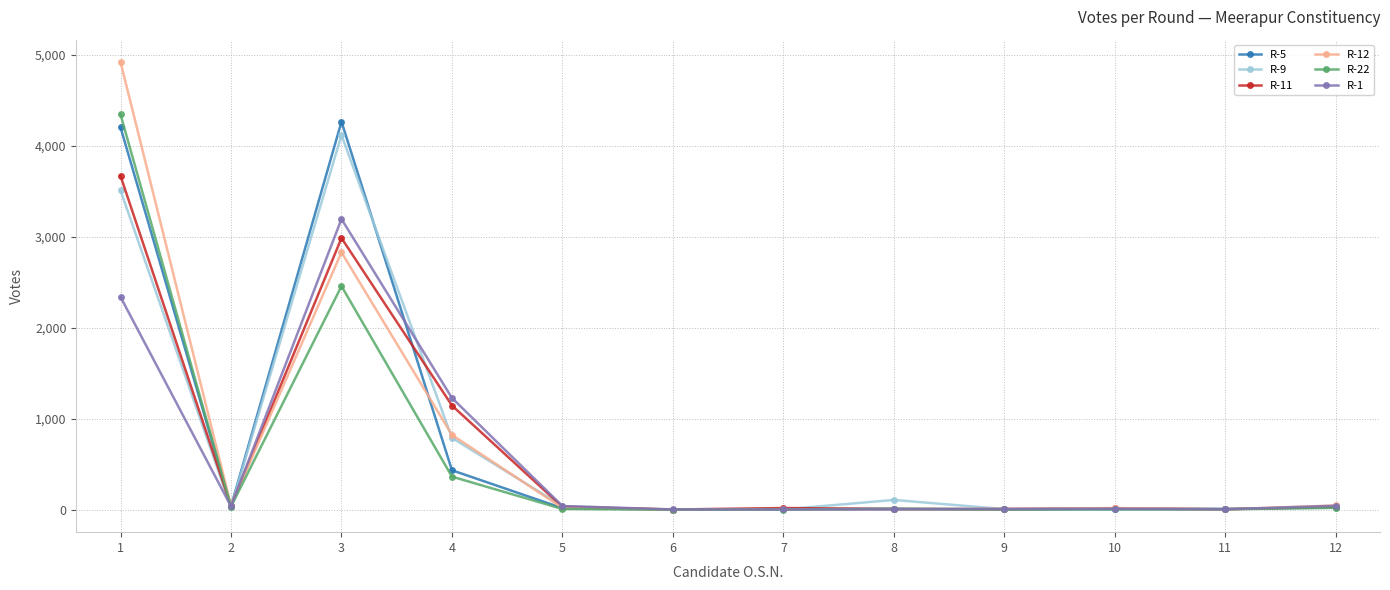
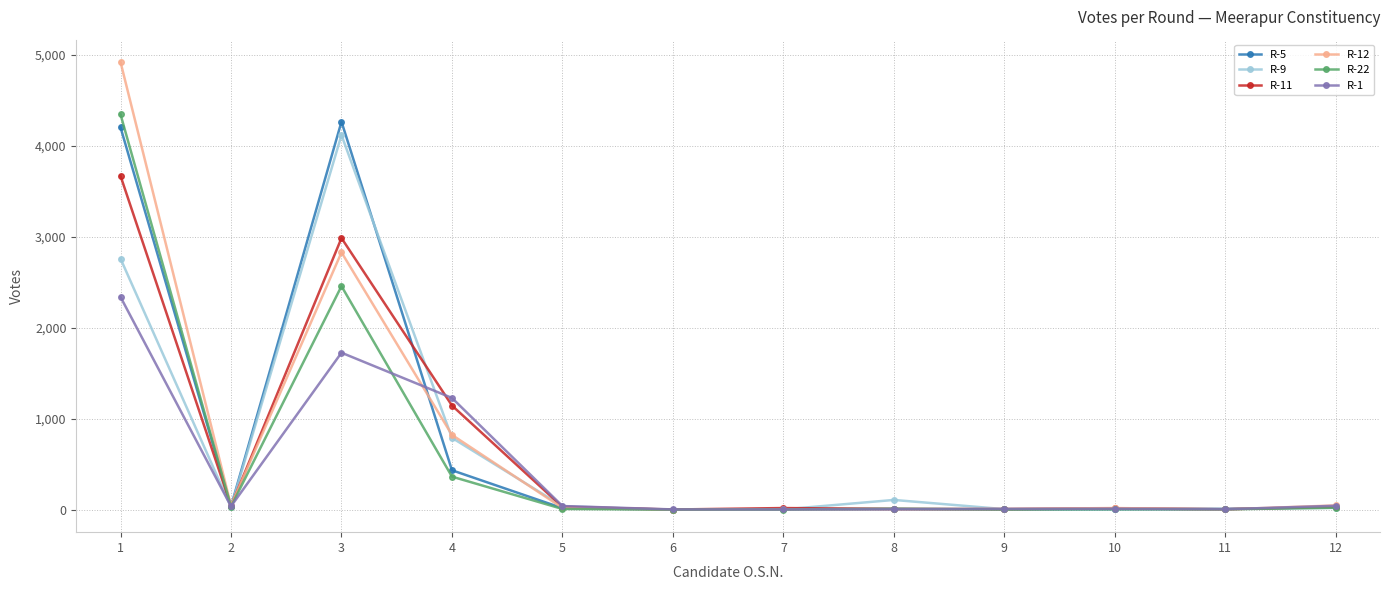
R-9, 1: 3,500 -> 2,800
R-1, 3: 3,200 -> 1,700
